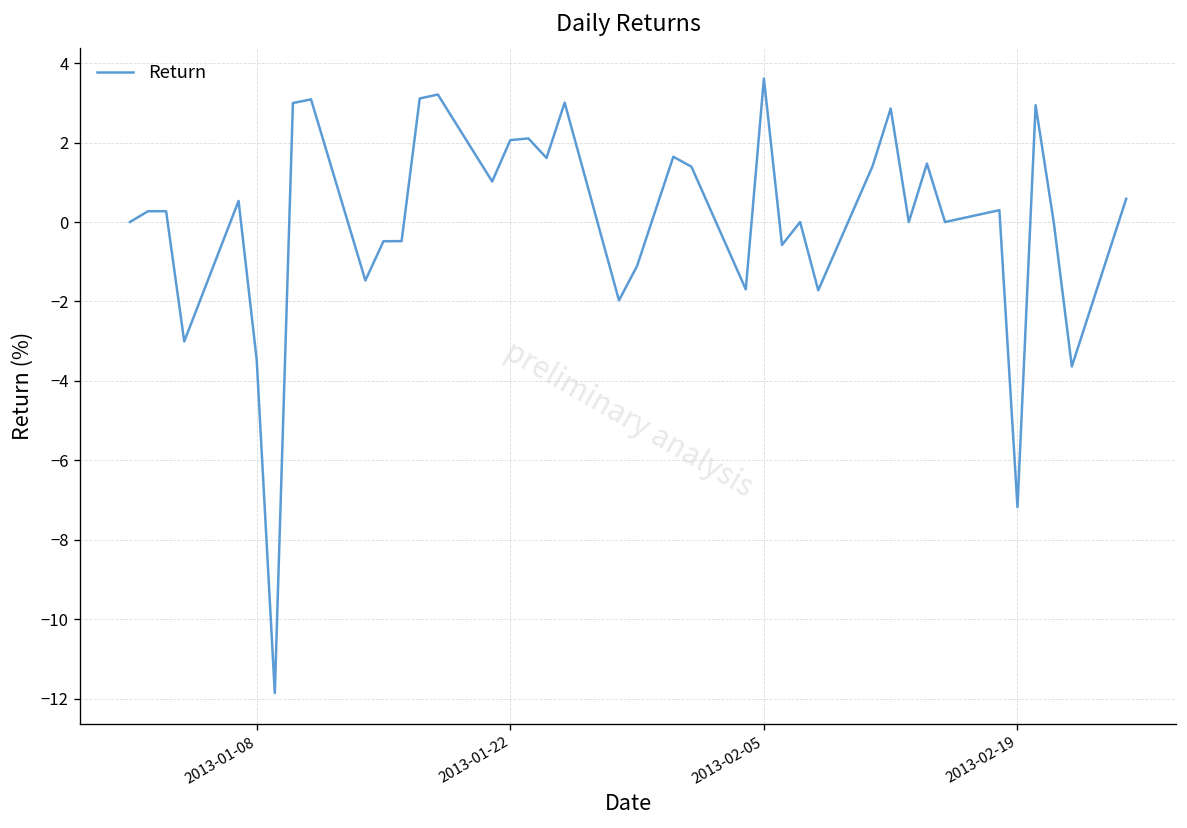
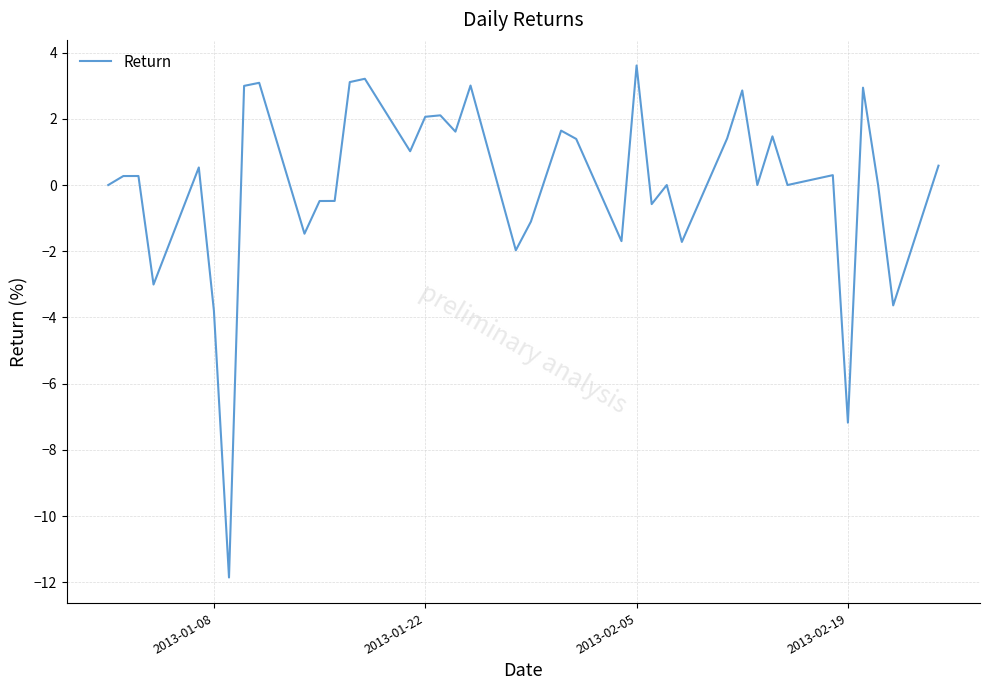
2013-01-08: -3.5 -> -3.8
